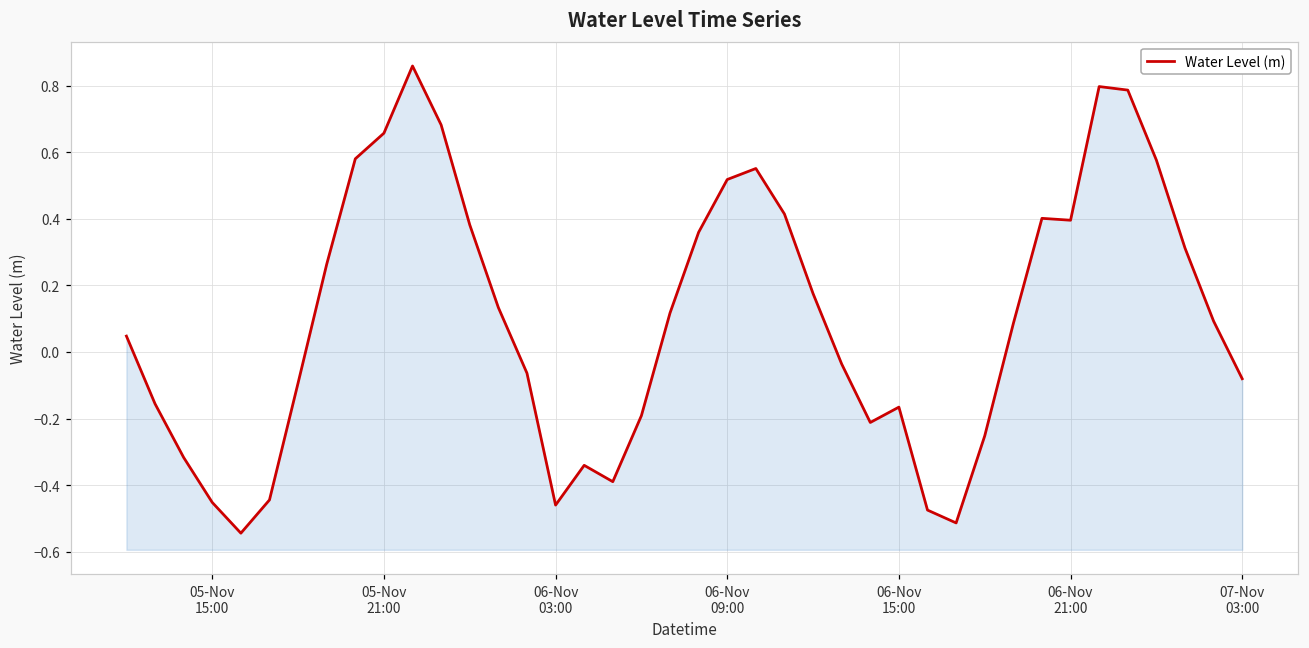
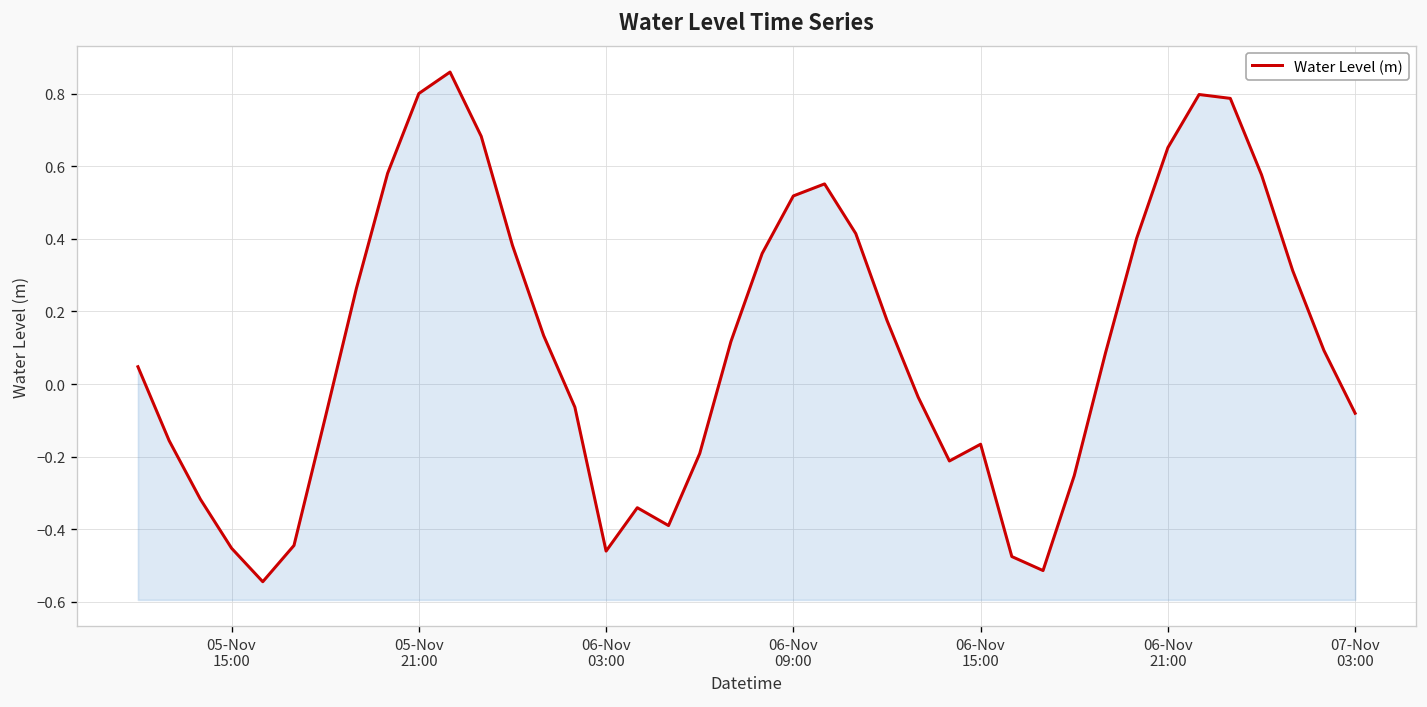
05-Nov 21:00: 0.66 -> 0.80
06-Nov 21:00: 0.40 -> 0.65
